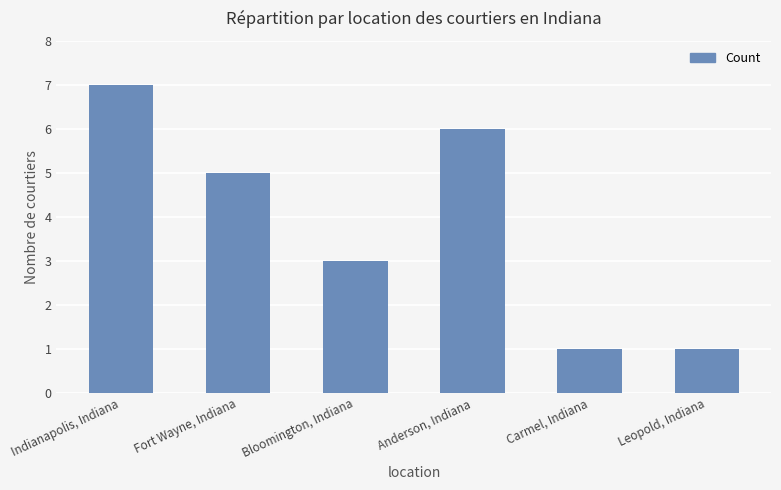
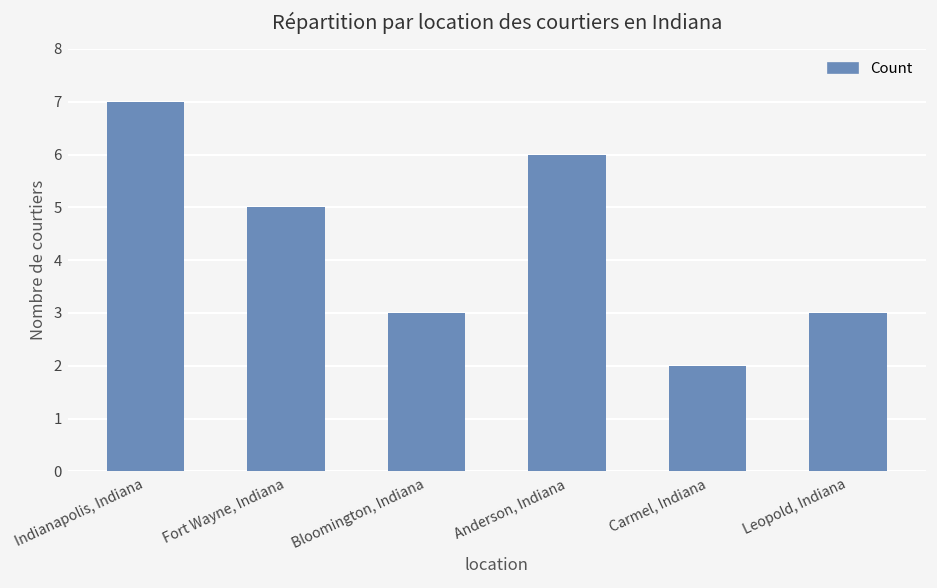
Carmel, Indiana: 1 -> 2
Leopold, Indiana: 1 -> 3
